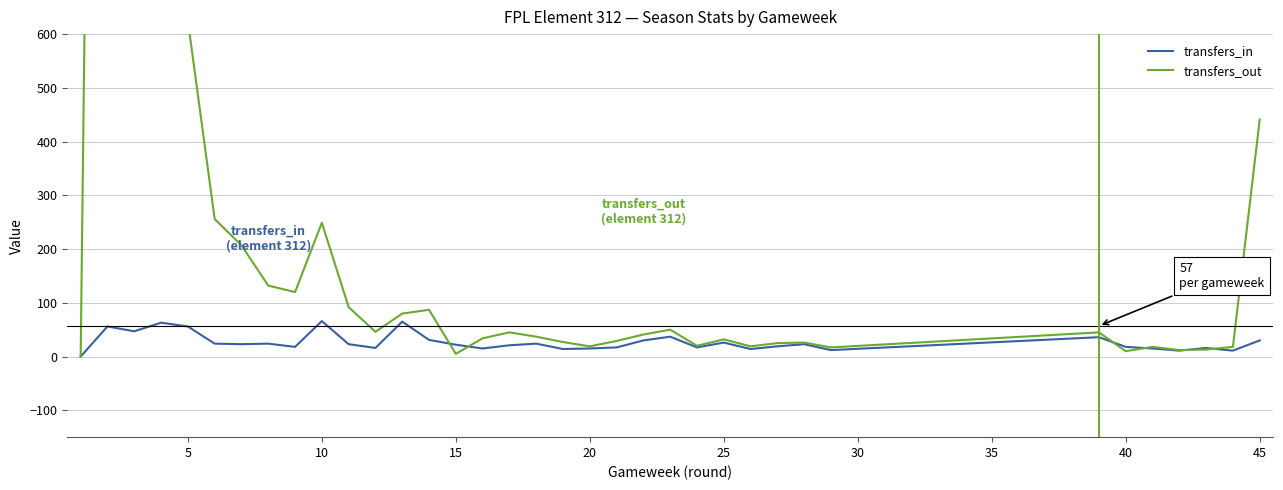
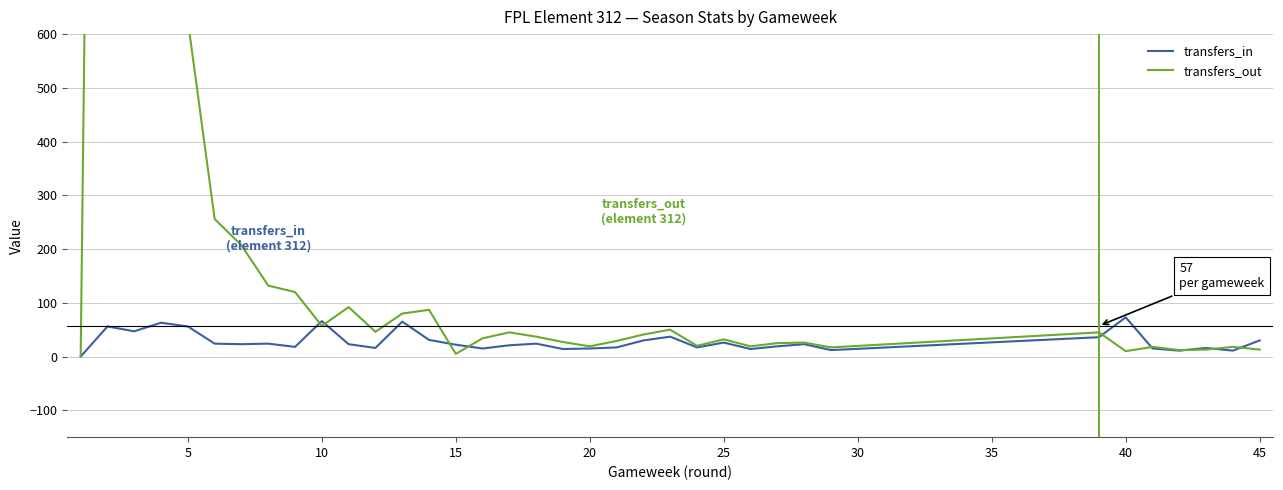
transfers_out, 10: 250 -> 60
transfers_in, 40: 20 -> 70
transfers_out, 45: 440 -> 10
